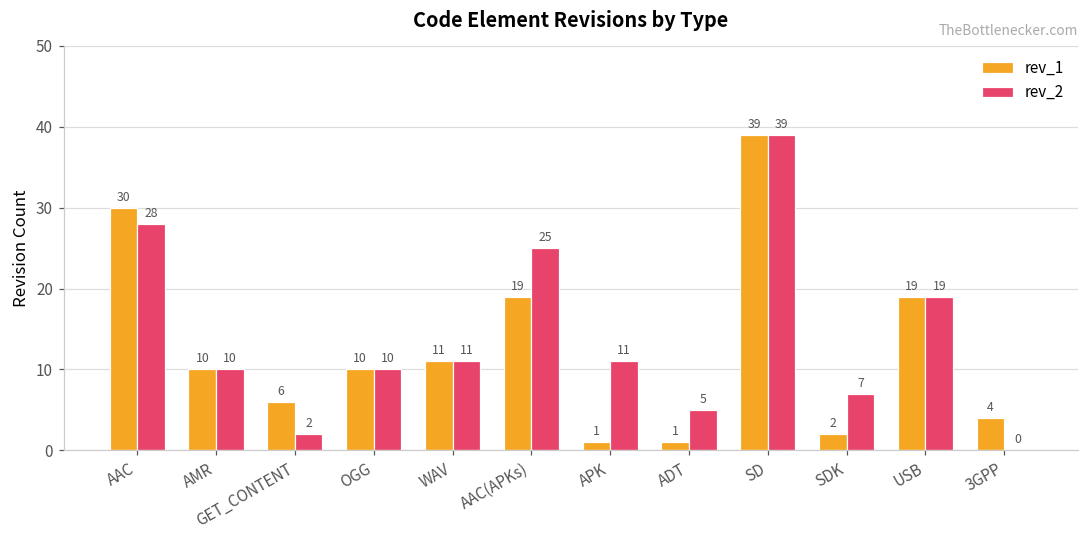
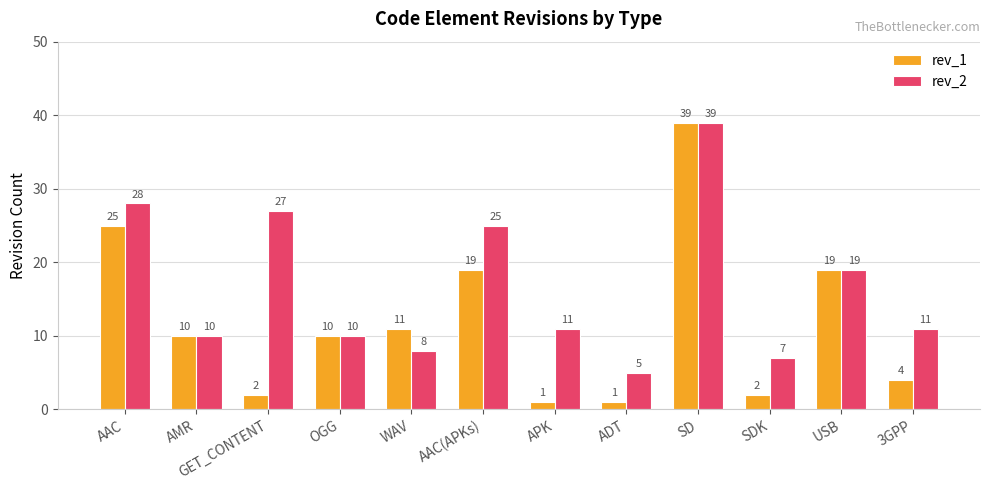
rev_1, AAC: 30 -> 25
rev_1, GET_CONTENT: 6 -> 2
rev_2, GET_CONTENT: 2 -> 27
rev_2, WAV: 11 -> 8
rev_2, 3GPP: 0 -> 11
